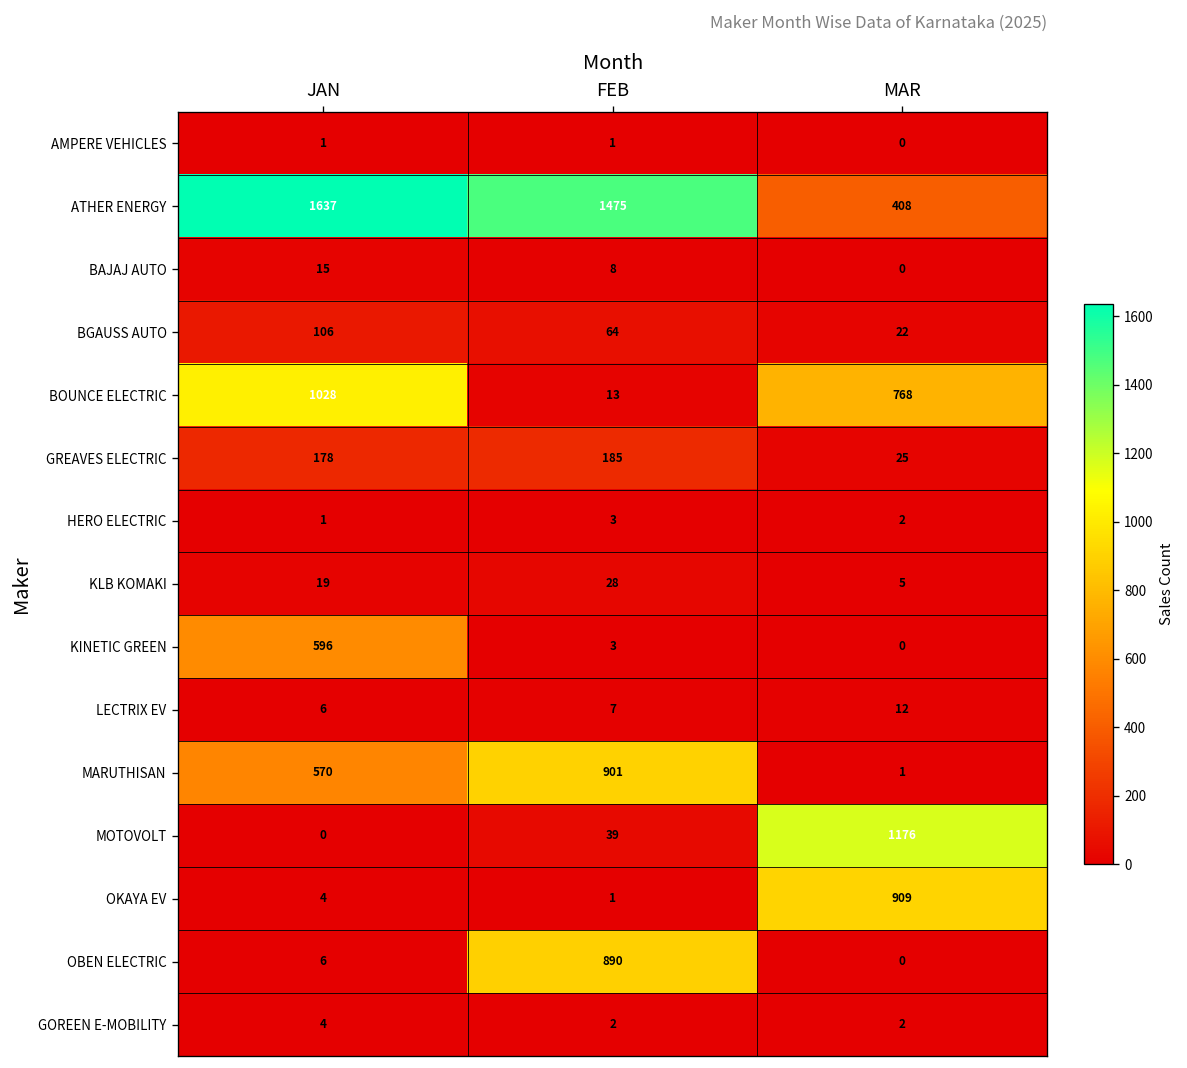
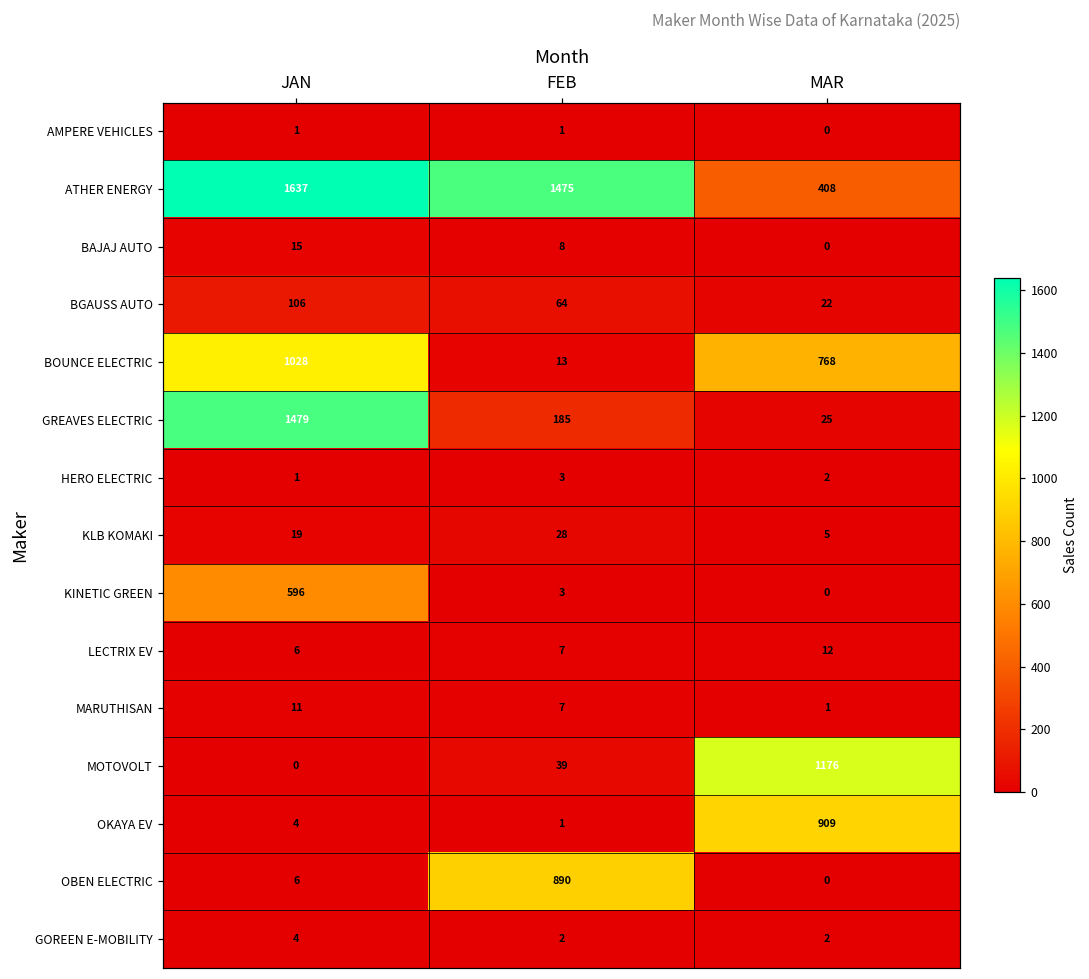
GREAVES ELECTRIC, JAN: 178 -> 1479
MARUTHISAN, JAN: 570 -> 11
MARUTHISAN, FEB: 901 -> 7
